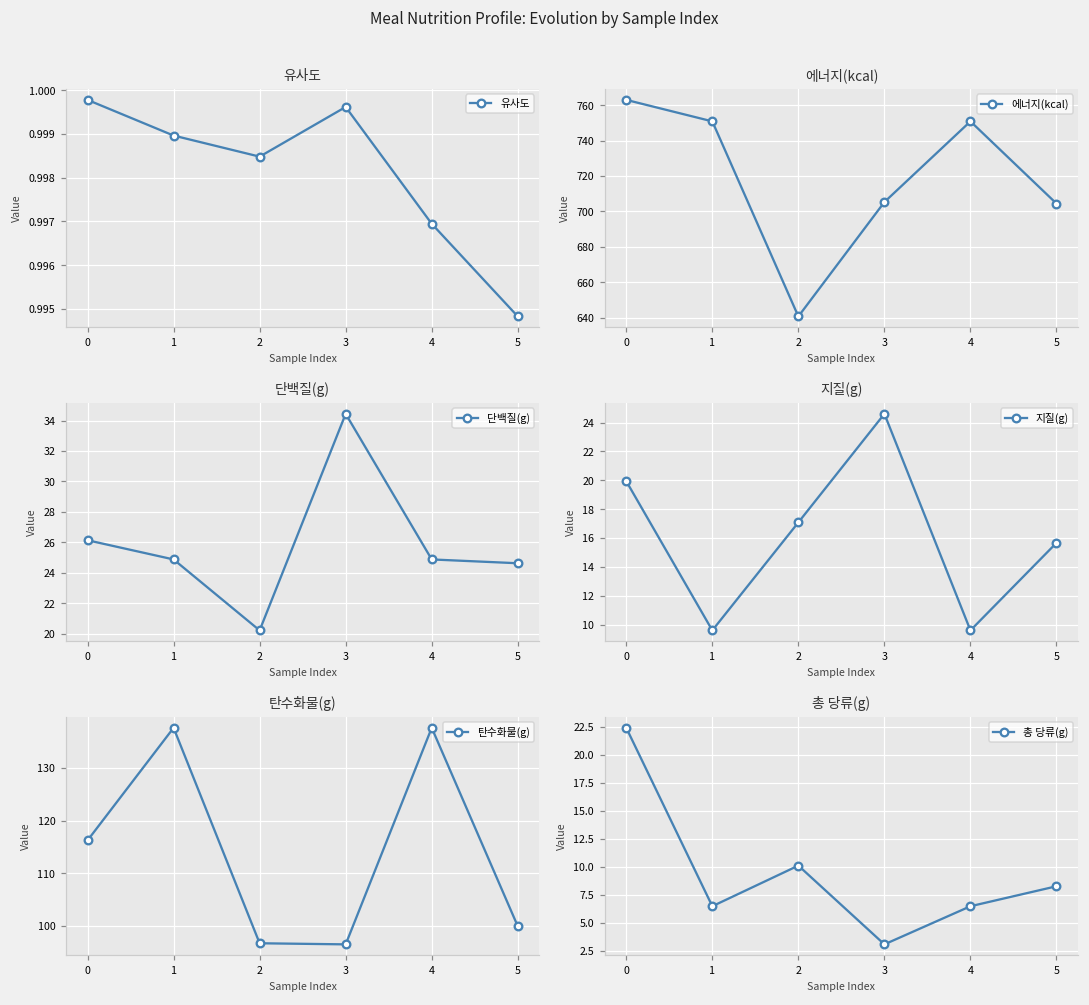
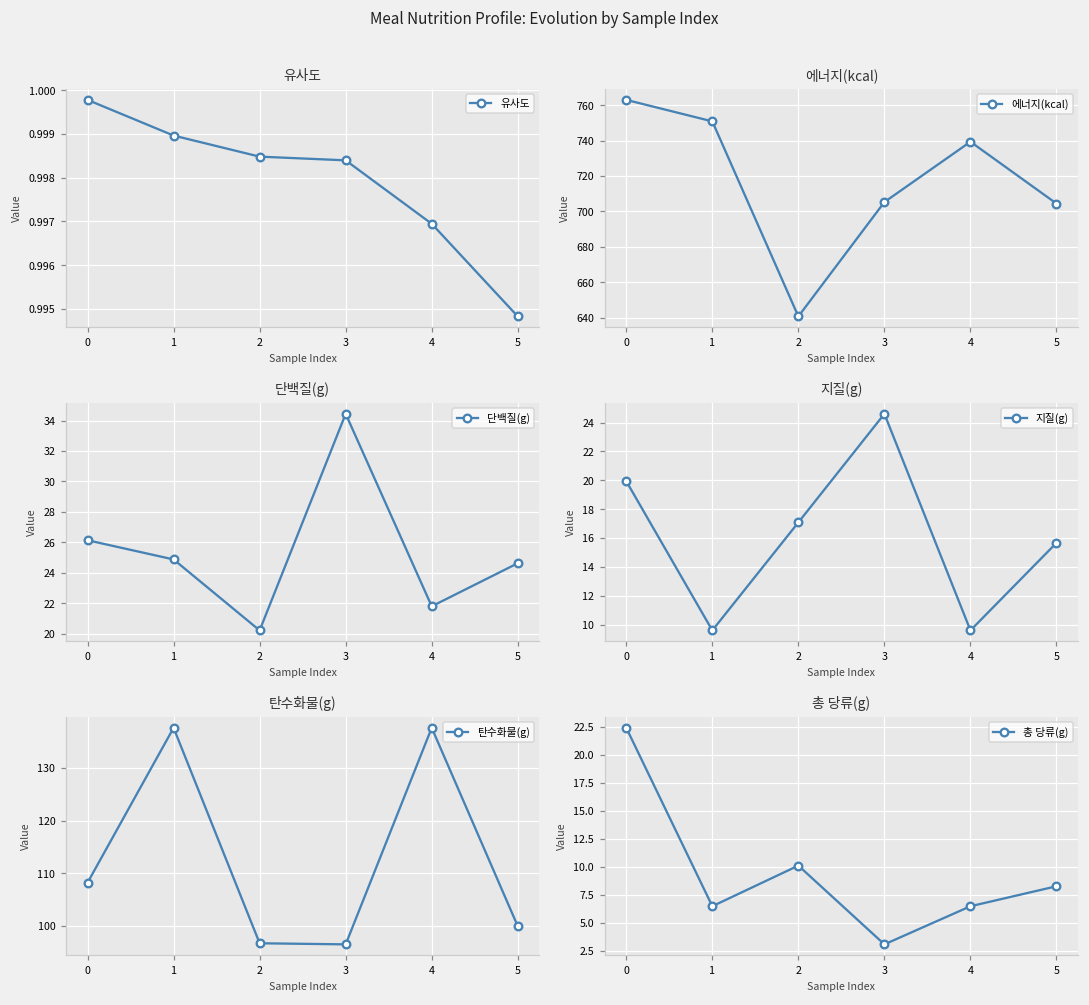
유사도, 3: 0.9996 -> 0.9984
에너지(kcal), 4: 751 -> 739
단백질(g), 4: 24.9 -> 21.8
탄수화물(g), 0: 116 -> 108
